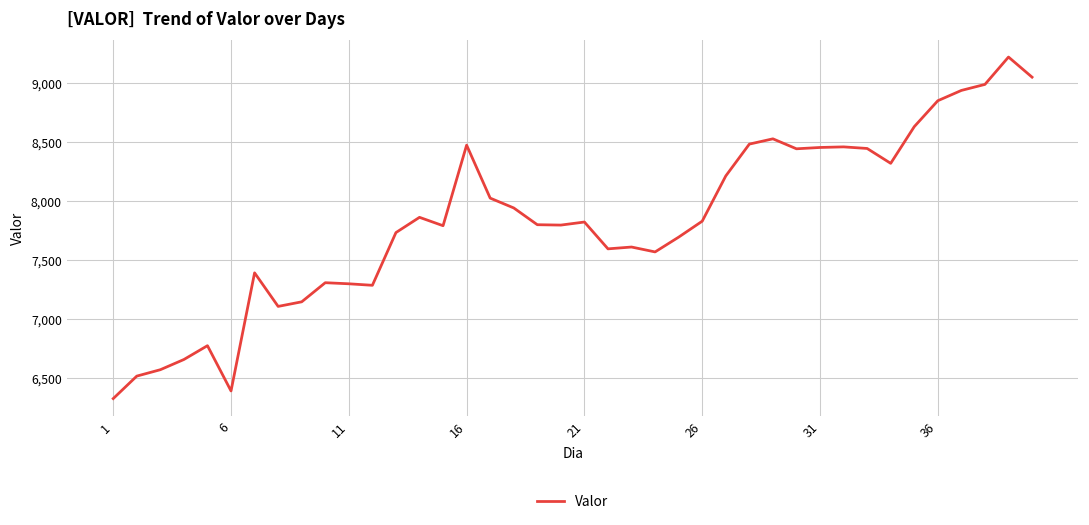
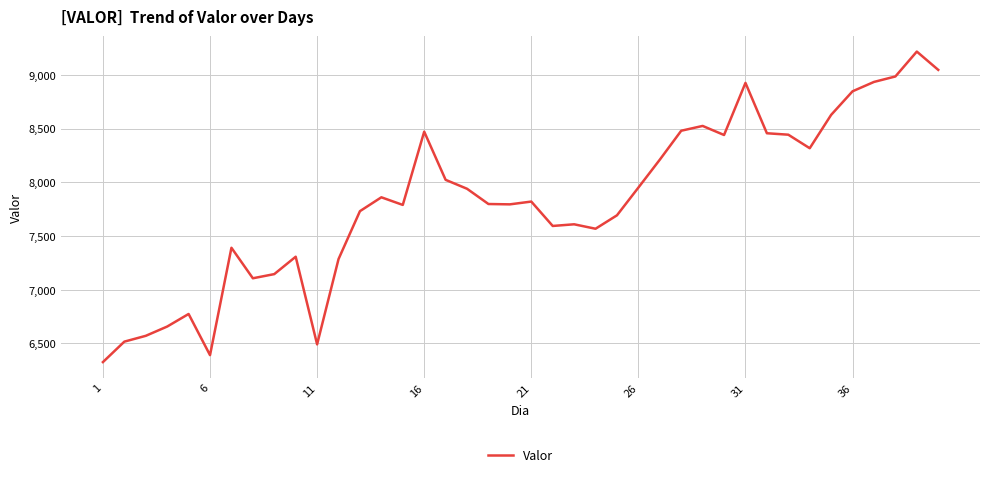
11: 7,300 -> 6,490
26: 7,830 -> 7,950
31: 8,450 -> 8,930
